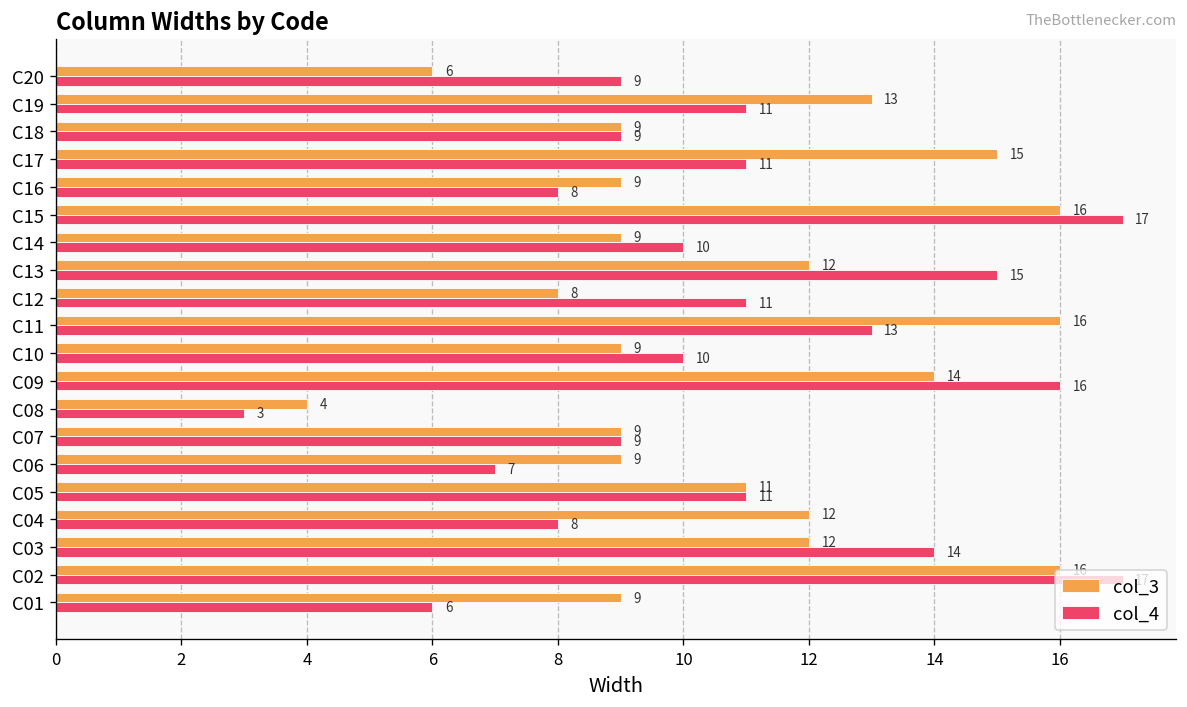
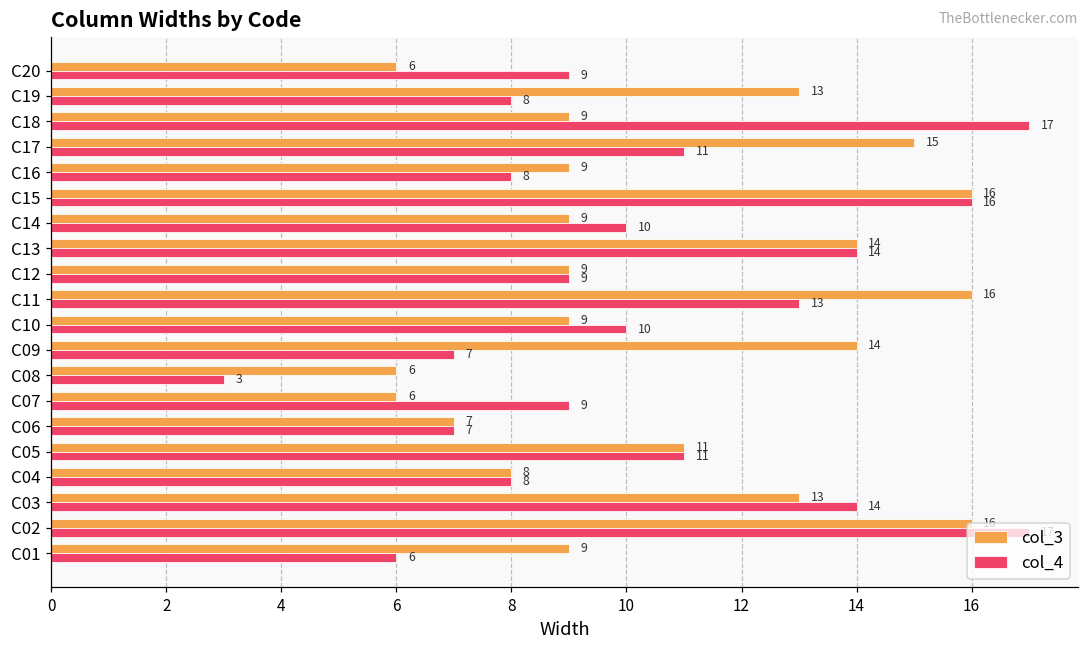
col_4, C19: 11 -> 8
col_4, C18: 9 -> 17
col_4, C15: 17 -> 16
col_3, C13: 12 -> 14
col_4, C13: 15 -> 14
col_3, C12: 8 -> 9
col_4, C12: 11 -> 9
col_4, C09: 16 -> 7
col_3, C08: 4 -> 6
col_3, C07: 9 -> 6
col_3, C06: 9 -> 7
col_3, C04: 12 -> 8
col_3, C03: 12 -> 13
